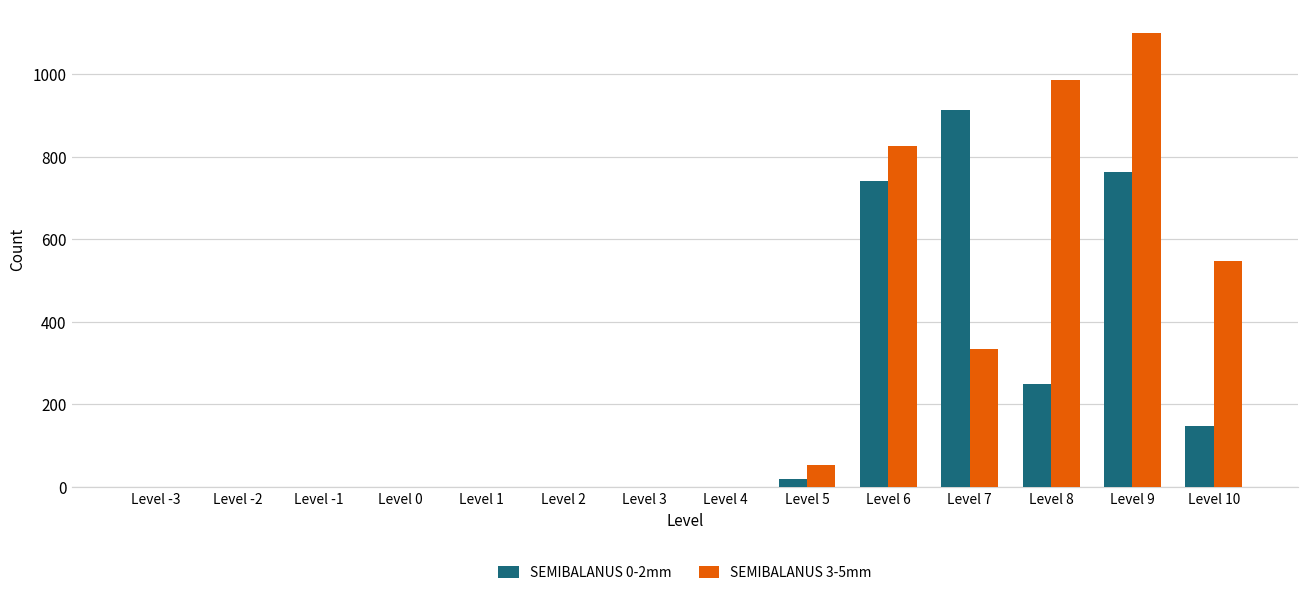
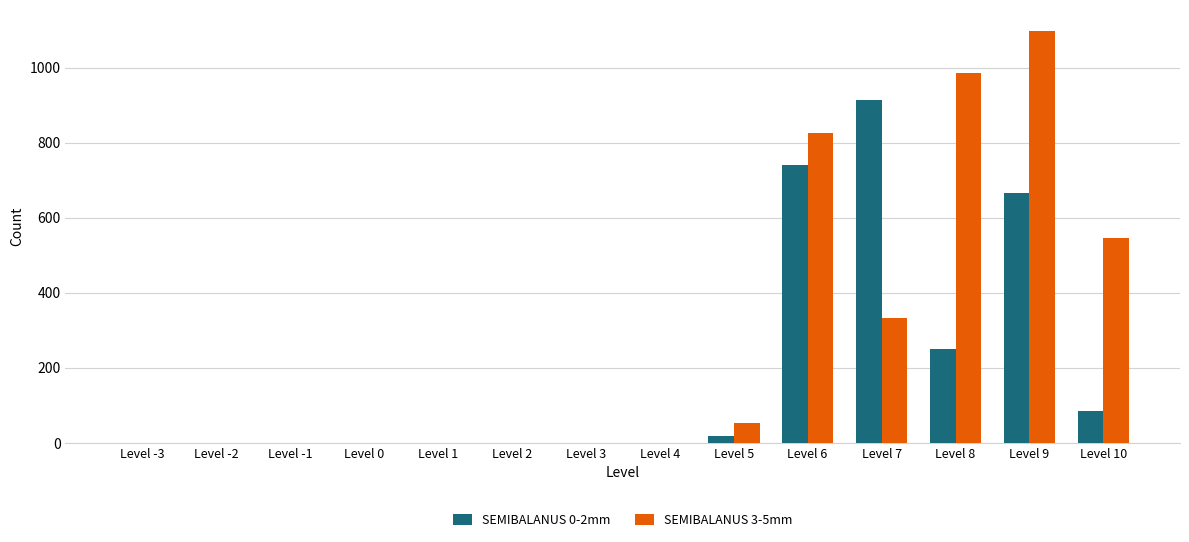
SEMIBALANUS 0-2mm, Level 9: 760 -> 670
SEMIBALANUS 0-2mm, Level 10: 150 -> 90
